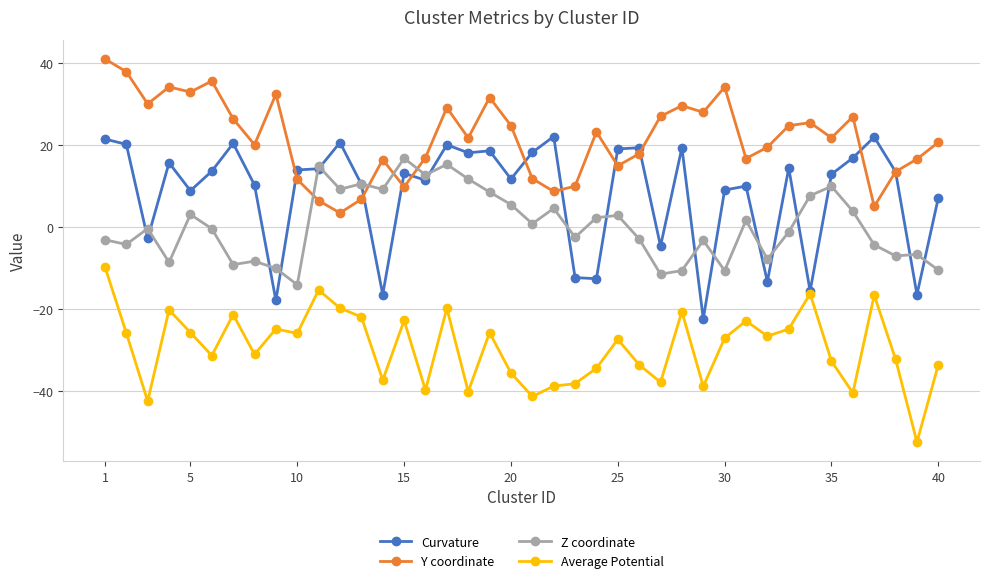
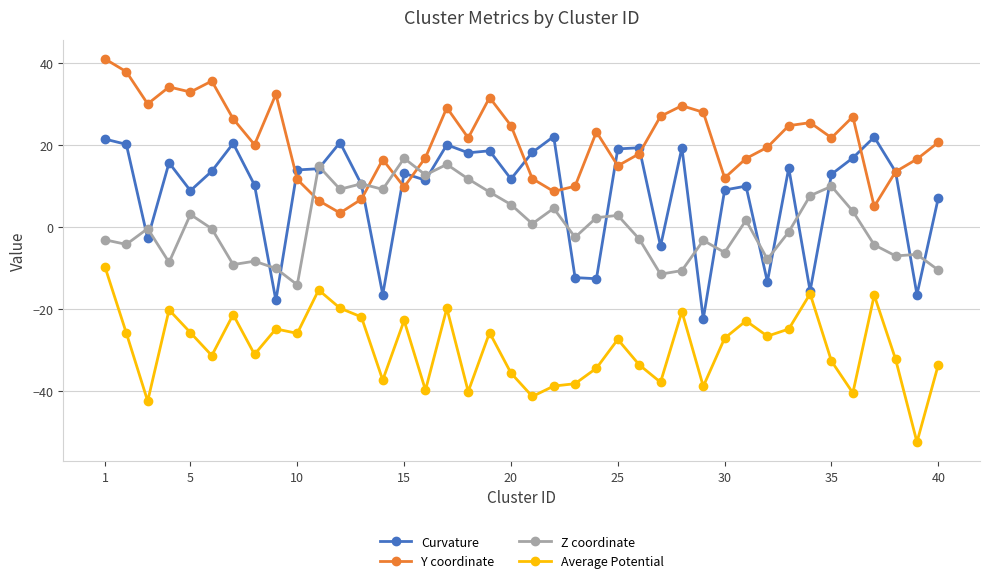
Y coordinate, 30: 34 -> 12
Z coordinate, 30: -11 -> -6
